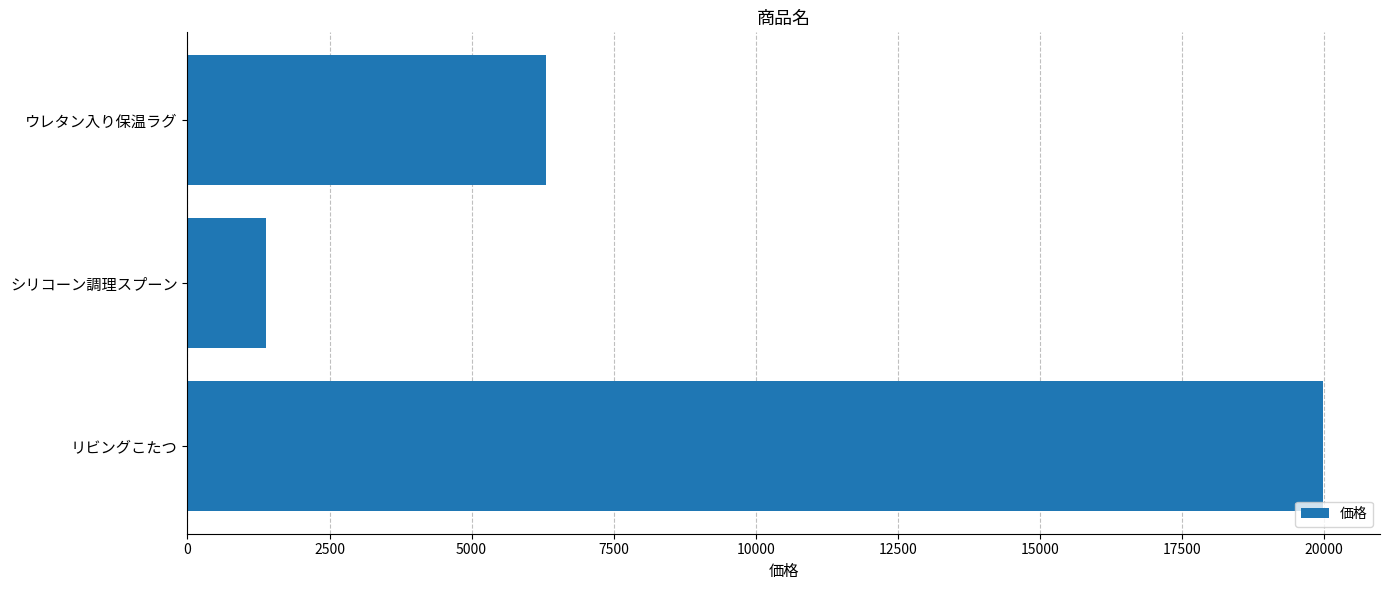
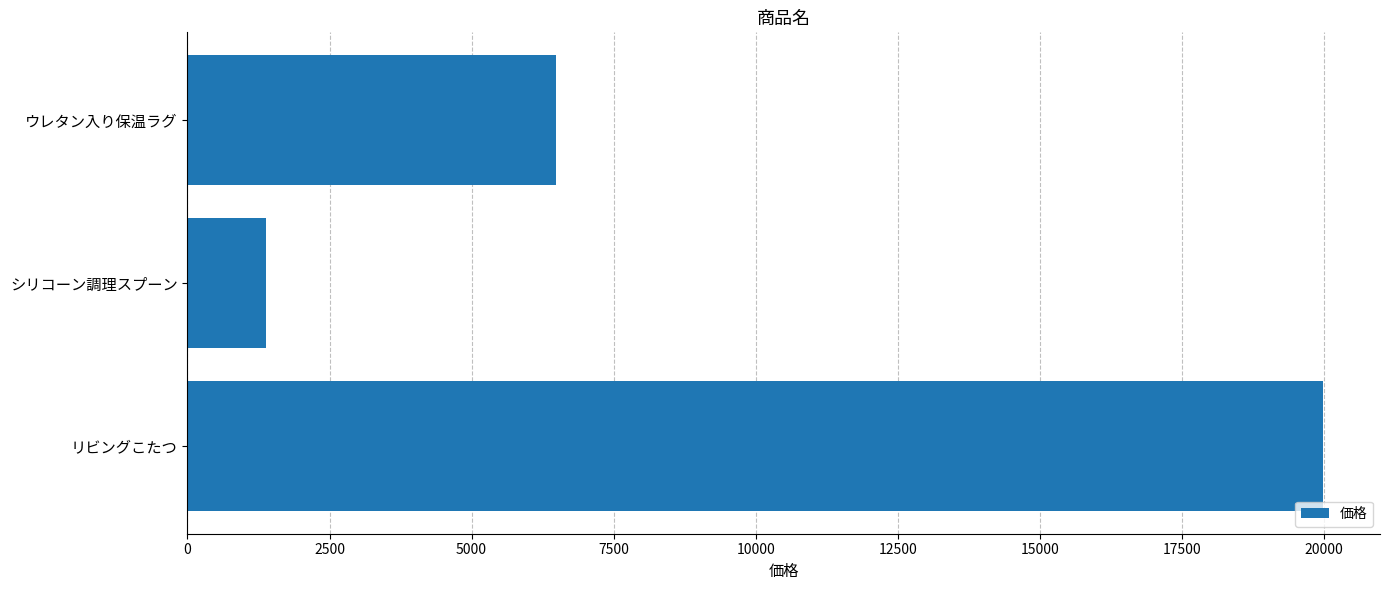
ウレタン入り保温ラグ: 6300 -> 6500
